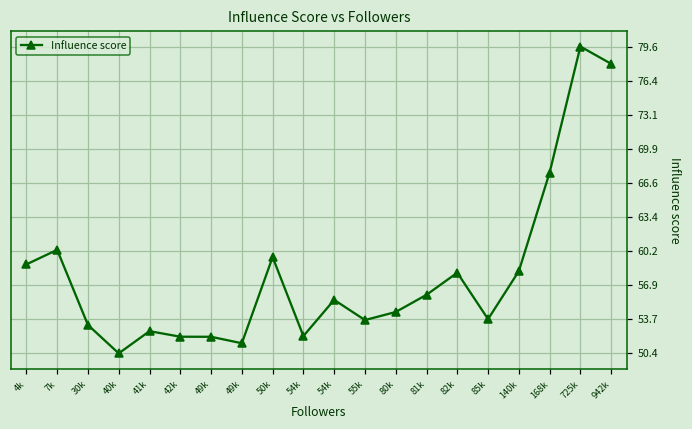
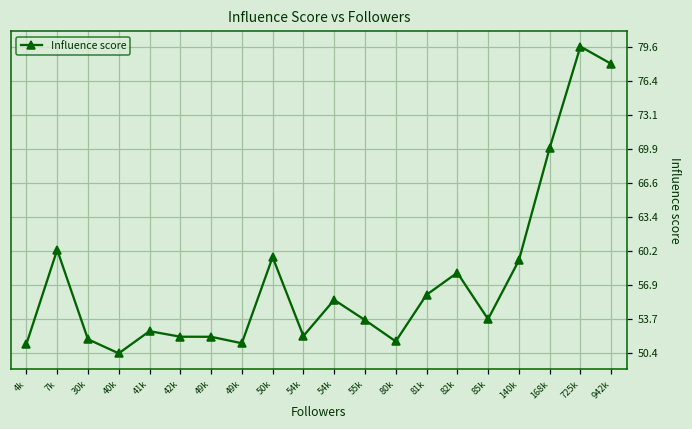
4k: 59 -> 51
30k: 53 -> 52
80k: 54 -> 52
140k: 58 -> 59
168k: 68 -> 70
